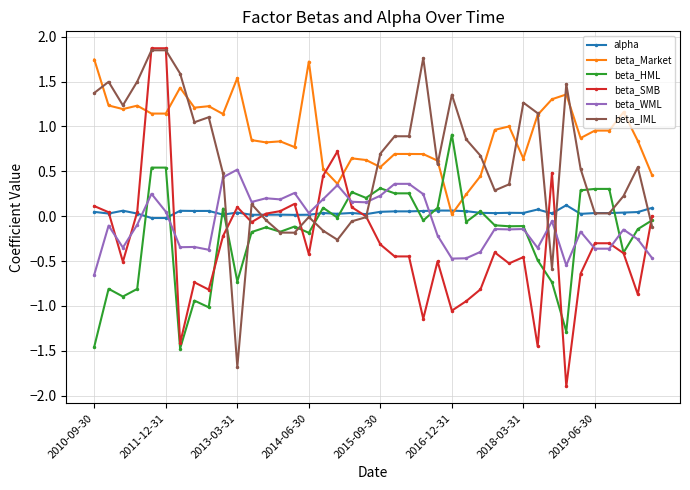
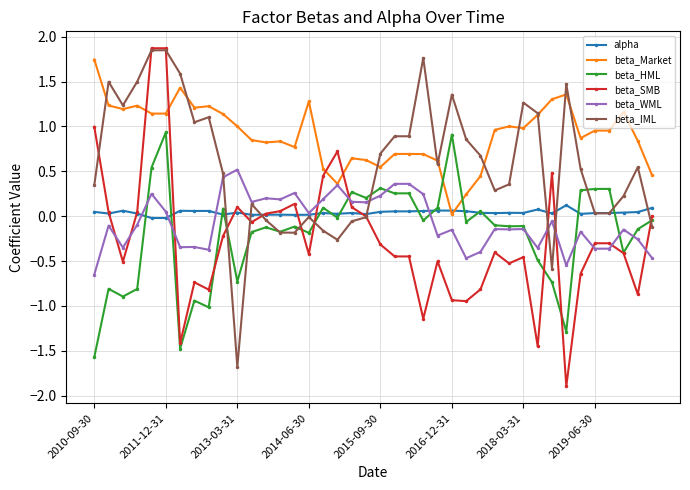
beta_HML, 2010-09-30: -1.5 -> -1.6
beta_SMB, 2010-09-30: 0.1 -> 1.0
beta_IML, 2010-09-30: 1.4 -> 0.3
beta_HML, 2011-12-31: 0.5 -> 0.9
beta_Market, 2013-03-31: 1.5 -> 1.0
beta_Market, 2014-06-30: 1.7 -> 1.3
beta_SMB, 2016-12-31: -1.1 -> -0.9
beta_WML, 2016-12-31: -0.5 -> -0.2
beta_Market, 2018-03-31: 0.6 -> 1.0
